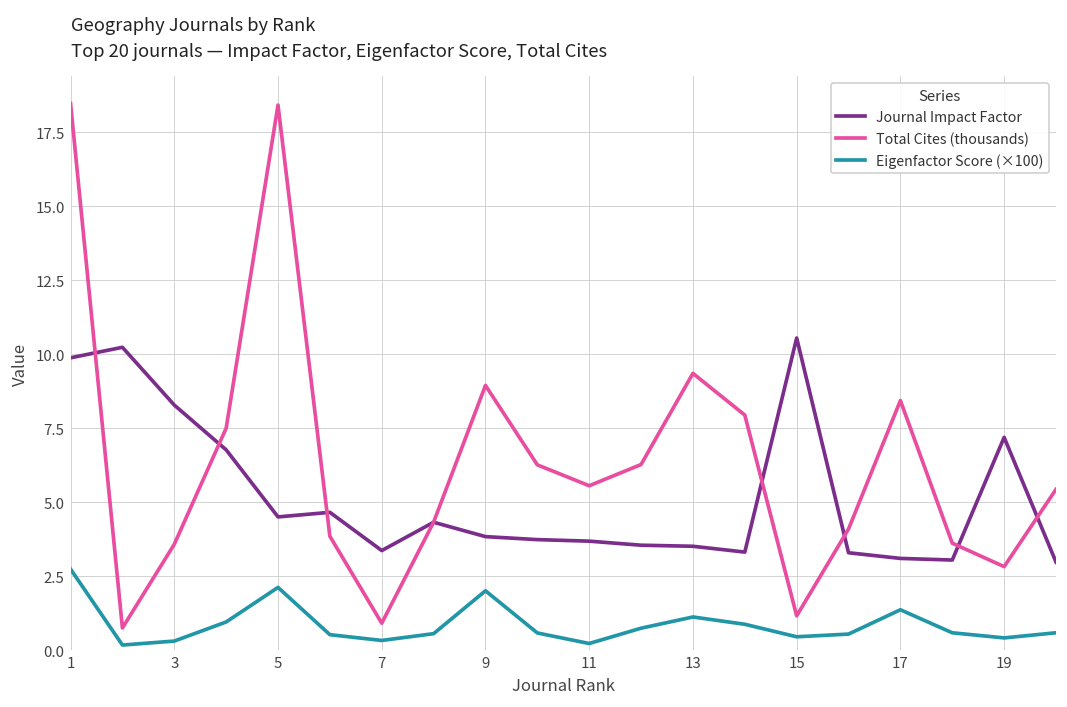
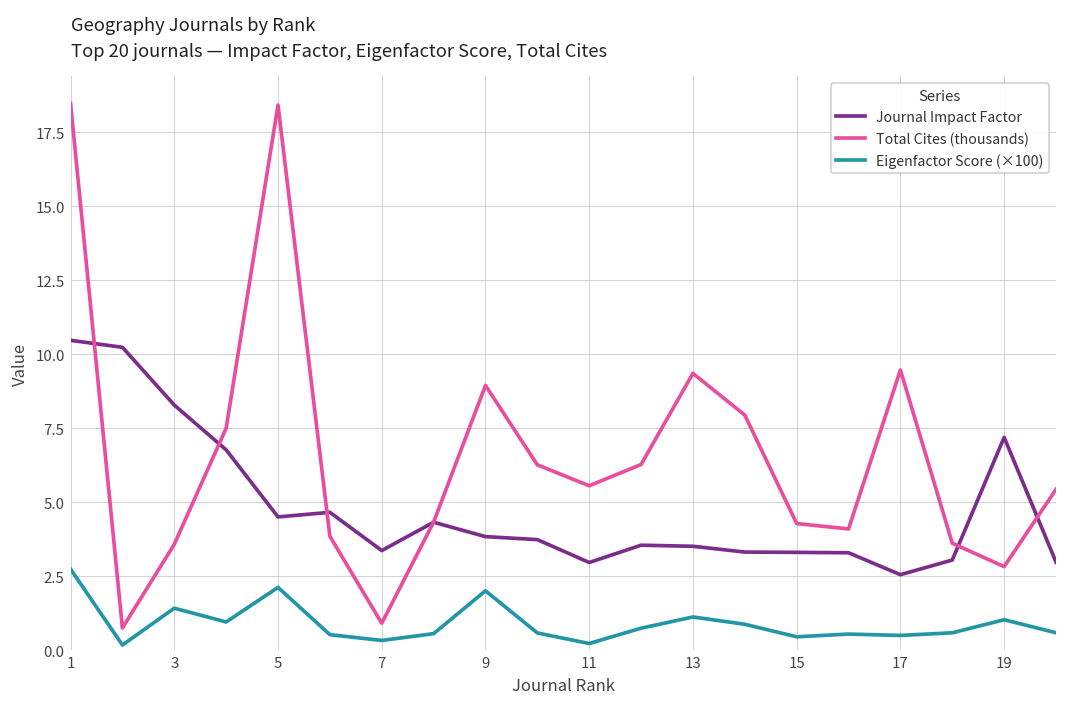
Journal Impact Factor, 1: 9.9 -> 10.5
Eigenfactor Score (×100), 3: 0.3 -> 1.4
Journal Impact Factor, 11: 3.7 -> 3.0
Journal Impact Factor, 15: 10.5 -> 3.3
Total Cites (thousands), 15: 1.2 -> 4.3
Journal Impact Factor, 17: 3.1 -> 2.5
Total Cites (thousands), 17: 8.4 -> 9.5
Eigenfactor Score (×100), 17: 1.4 -> 0.5
Eigenfactor Score (×100), 19: 0.4 -> 1.0
